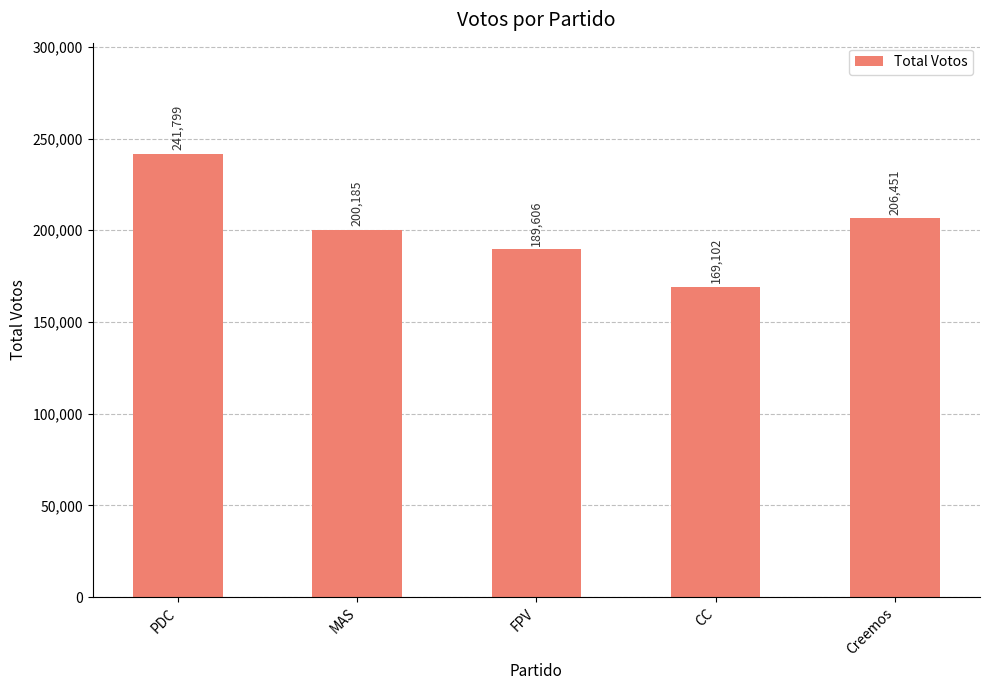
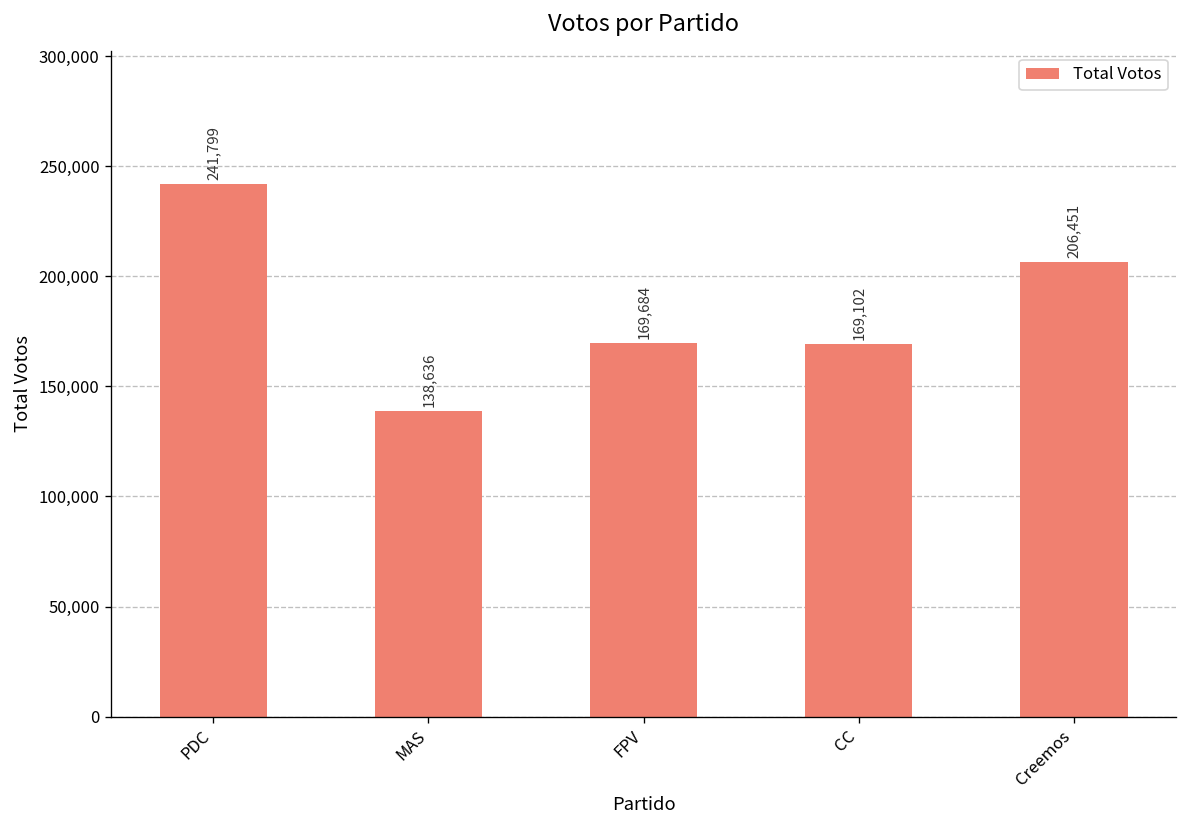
MAS: 200,185 -> 138,636
FPV: 189,606 -> 169,684
